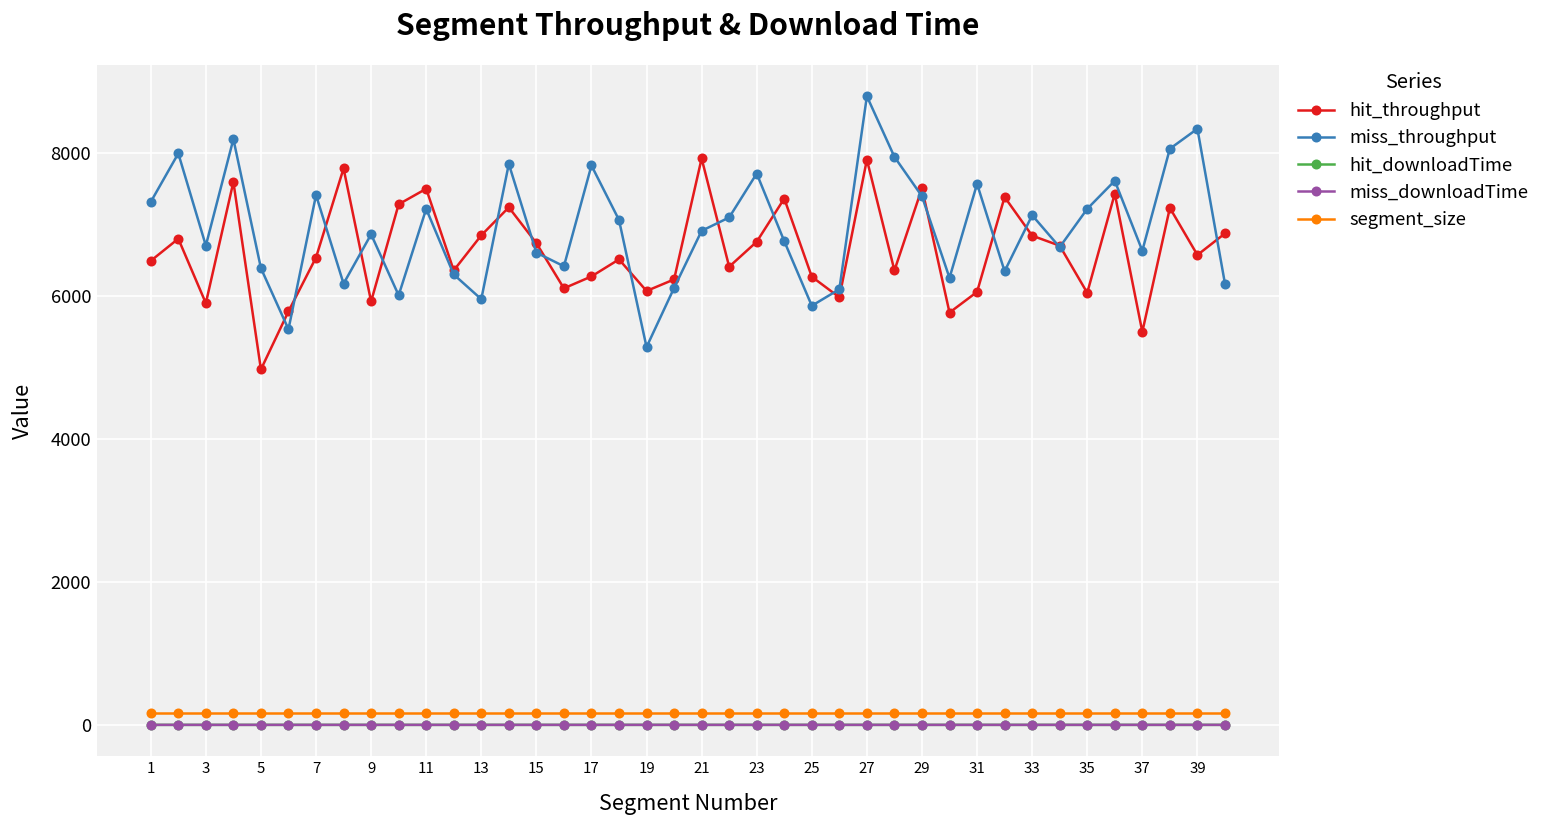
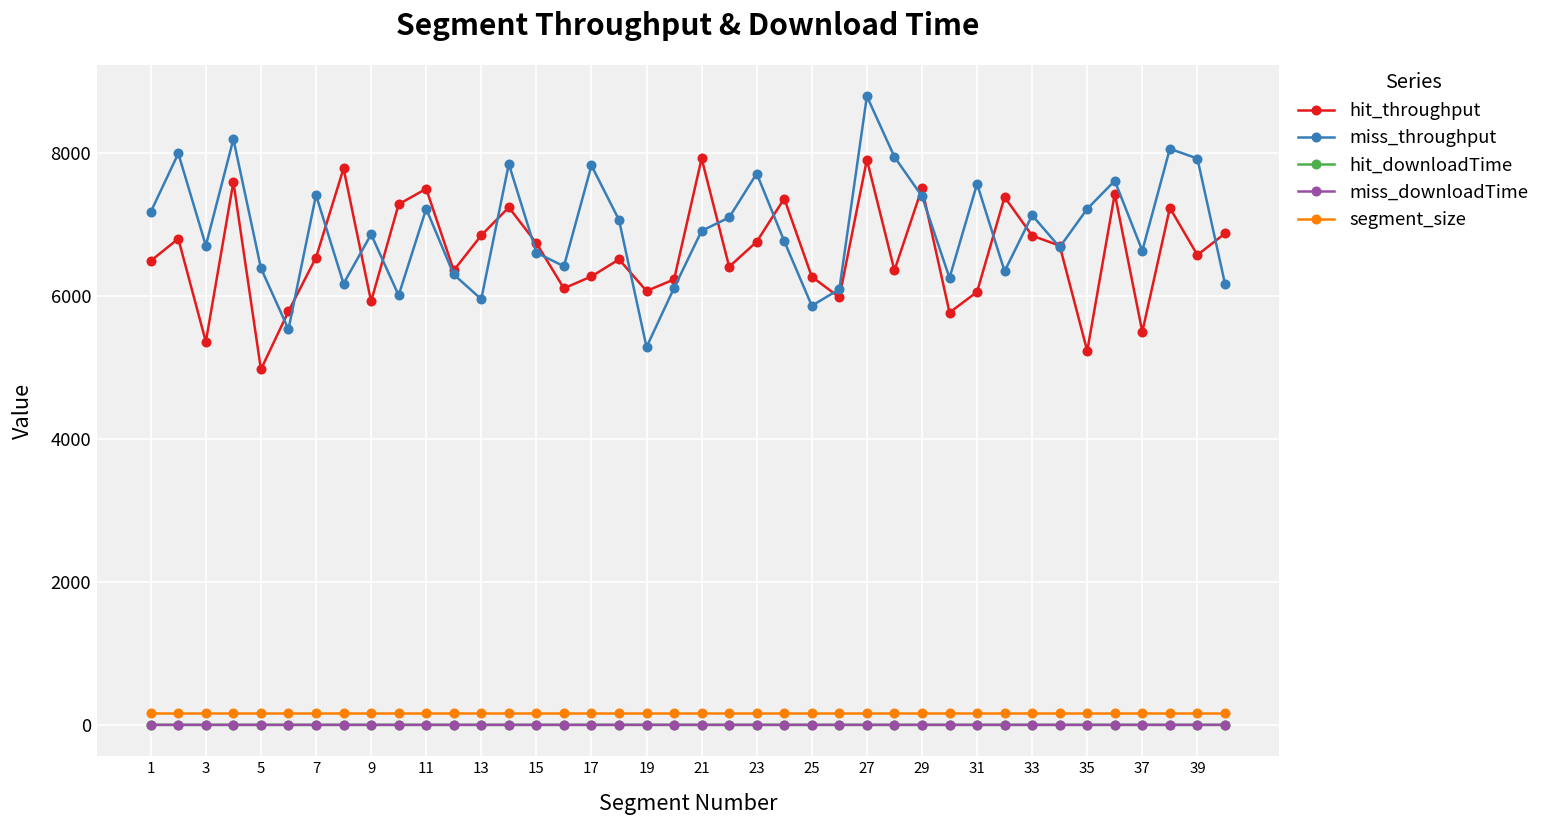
miss_throughput, 1: 7300 -> 7200
hit_throughput, 3: 5900 -> 5400
hit_throughput, 35: 6000 -> 5200
miss_throughput, 39: 8300 -> 7900
